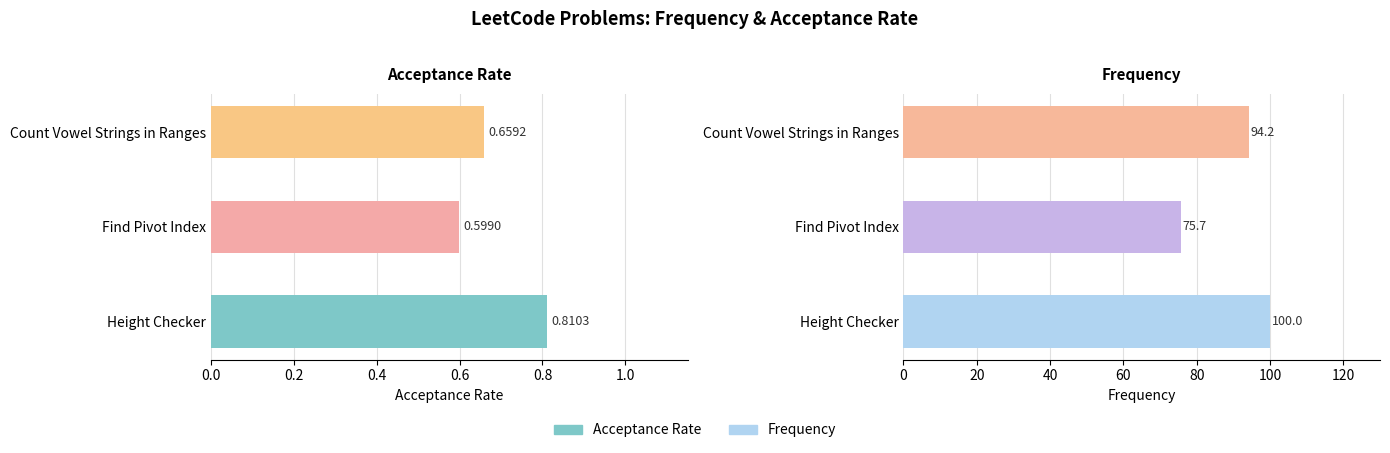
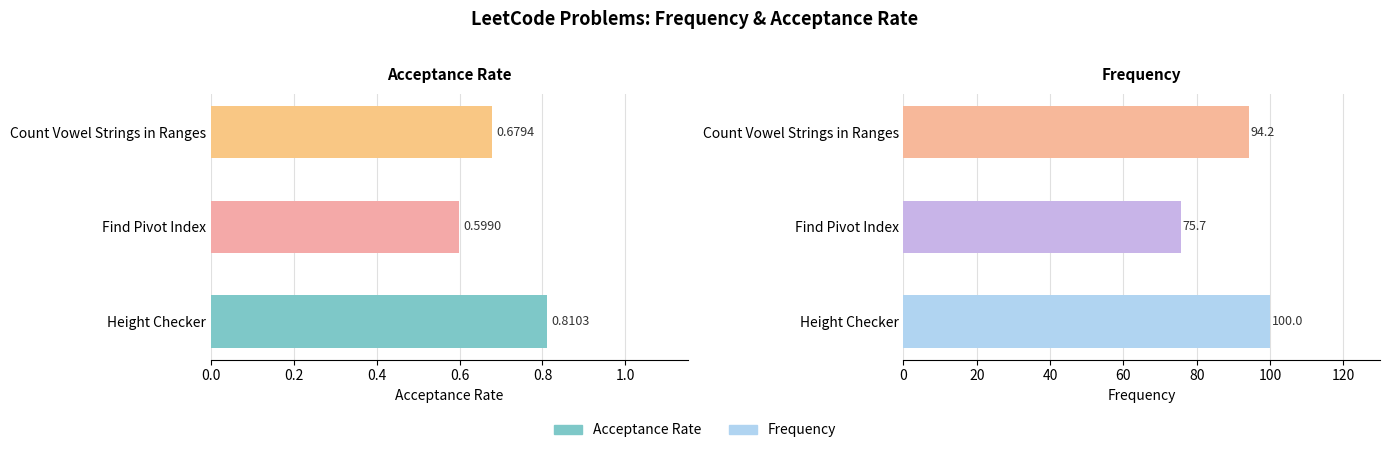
Acceptance Rate, Count Vowel Strings in Ranges: 0.6592 -> 0.6794
